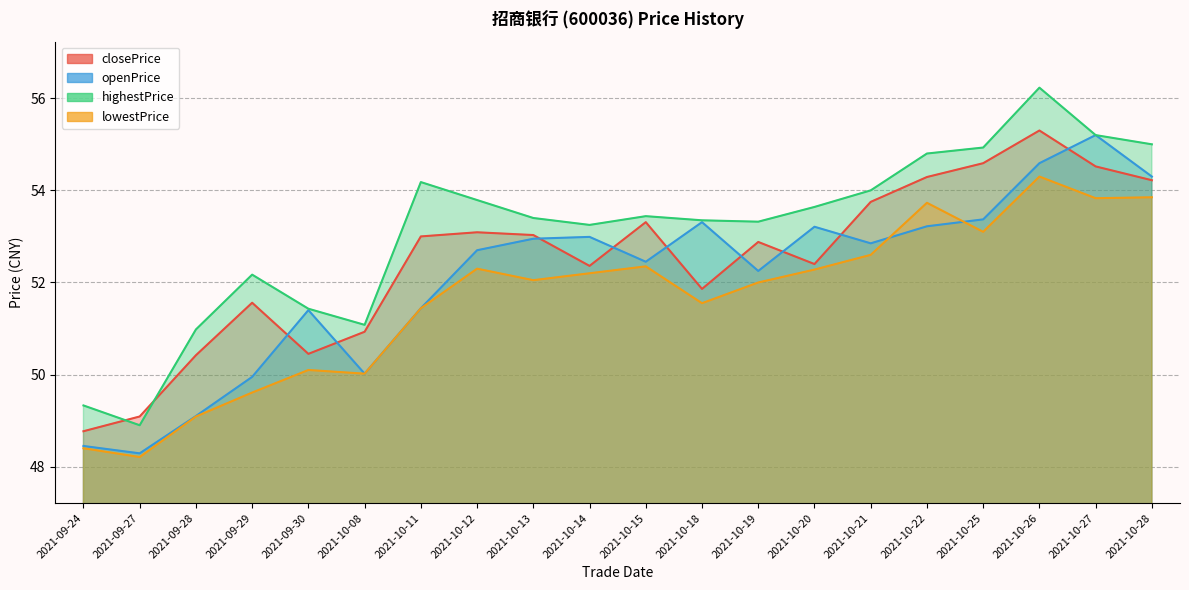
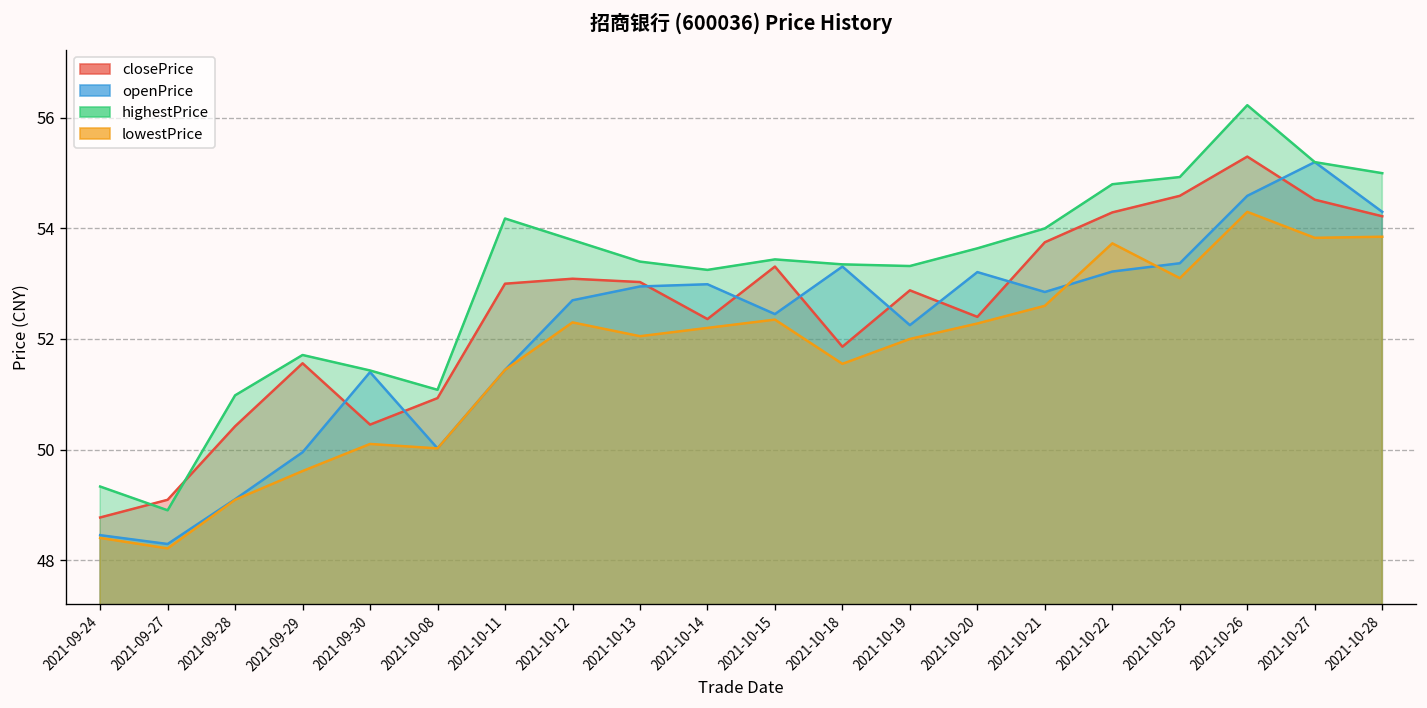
highestPrice, 2021-09-29: 52.2 -> 51.7
